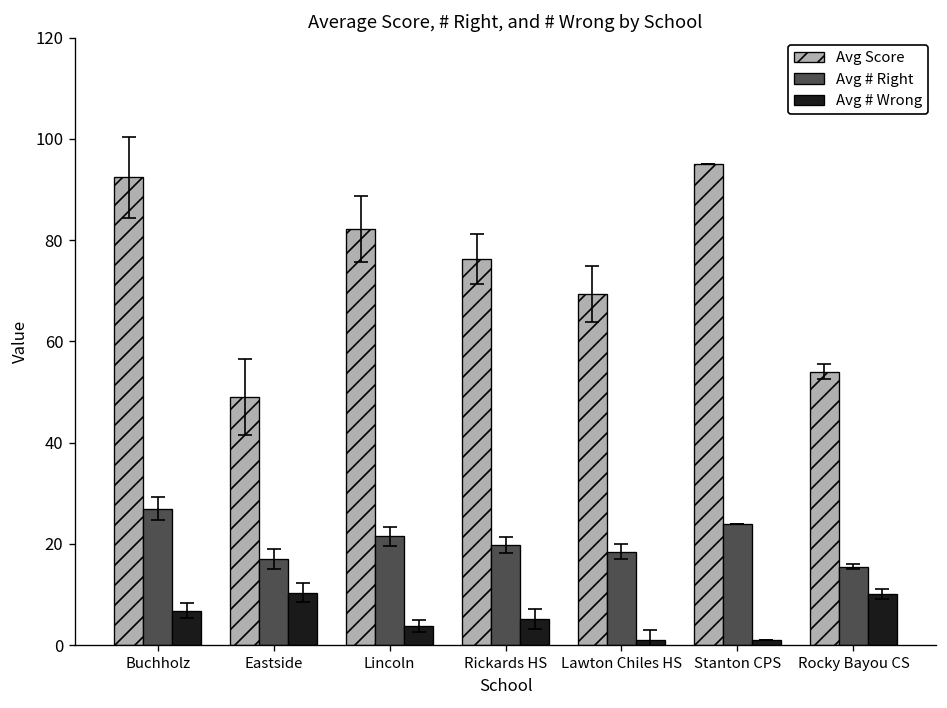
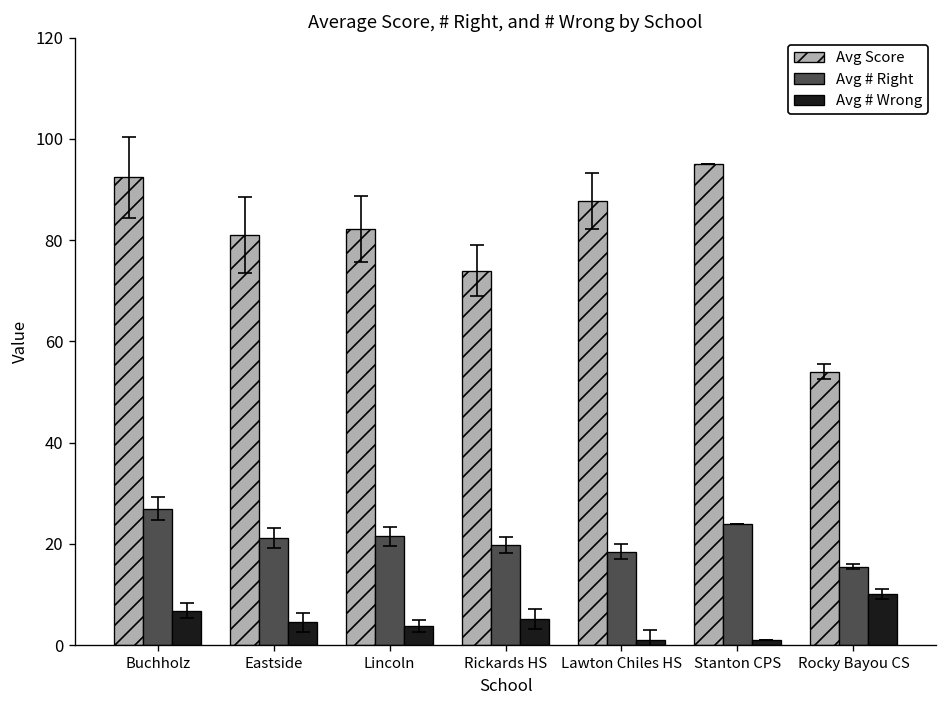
Avg Score, Eastside: 49 -> 81
Avg # Right, Eastside: 17 -> 21
Avg # Wrong, Eastside: 10 -> 5
Avg Score, Rickards HS: 76 -> 74
Avg Score, Lawton Chiles HS: 69 -> 88
